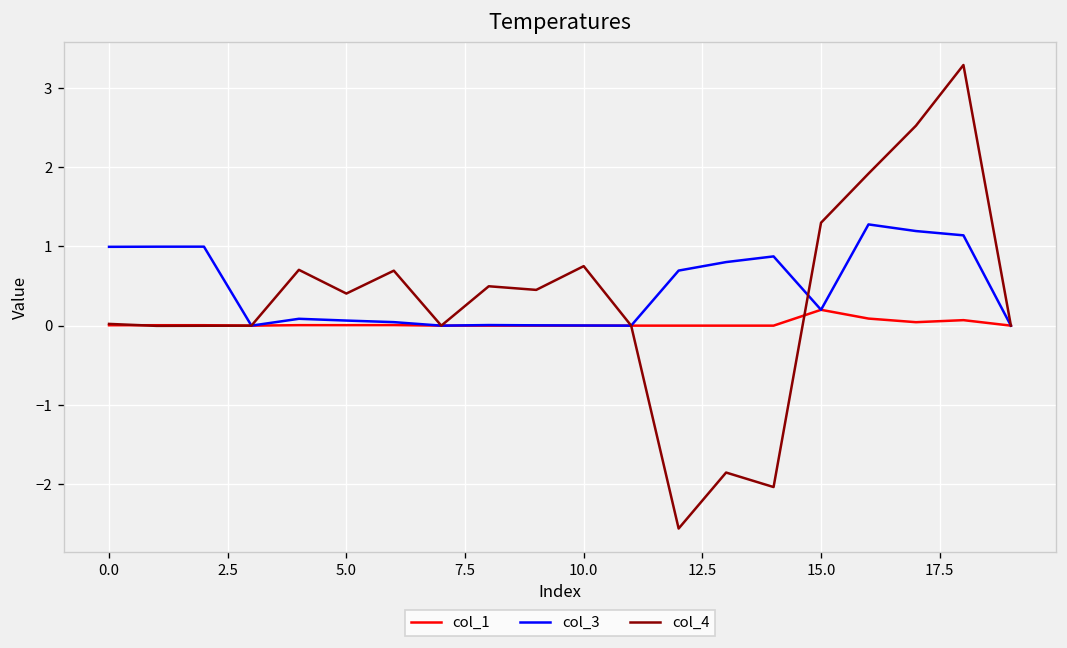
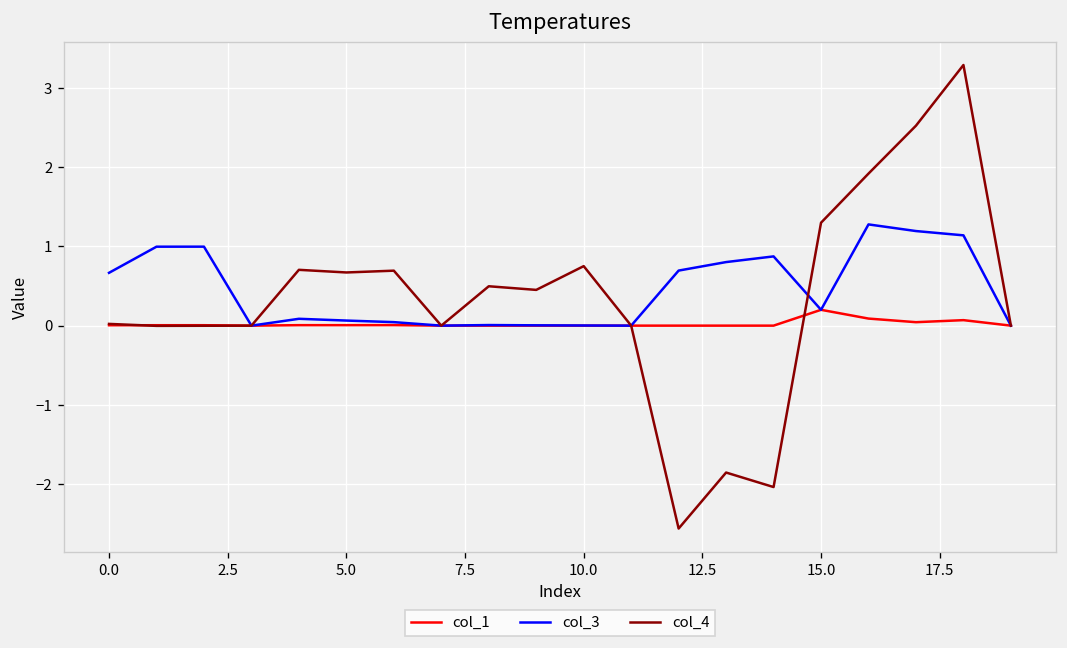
col_3, 0.0: 1.0 -> 0.7
col_4, 5.0: 0.4 -> 0.7
